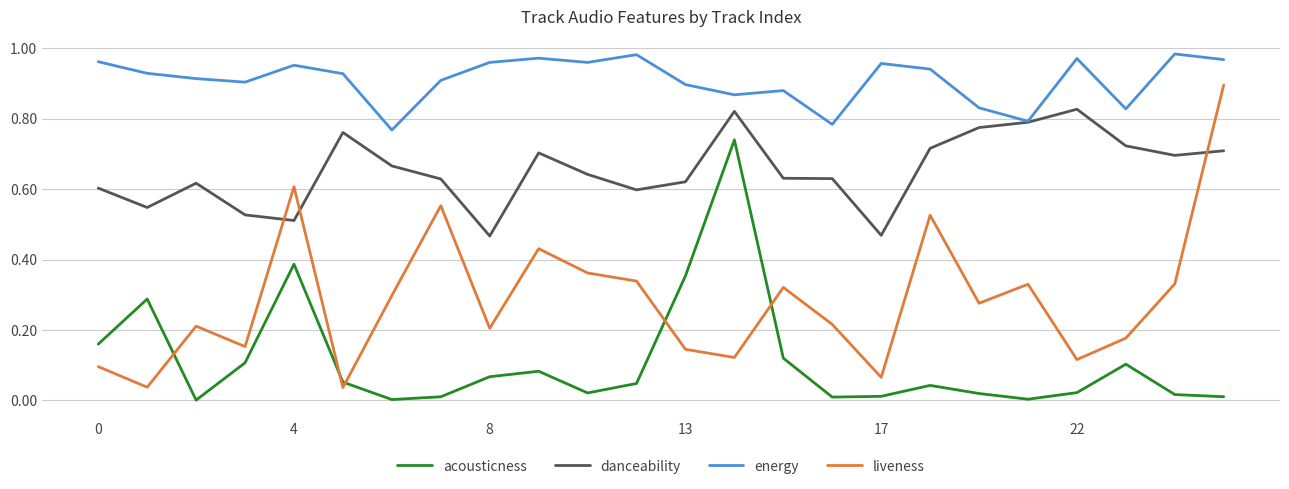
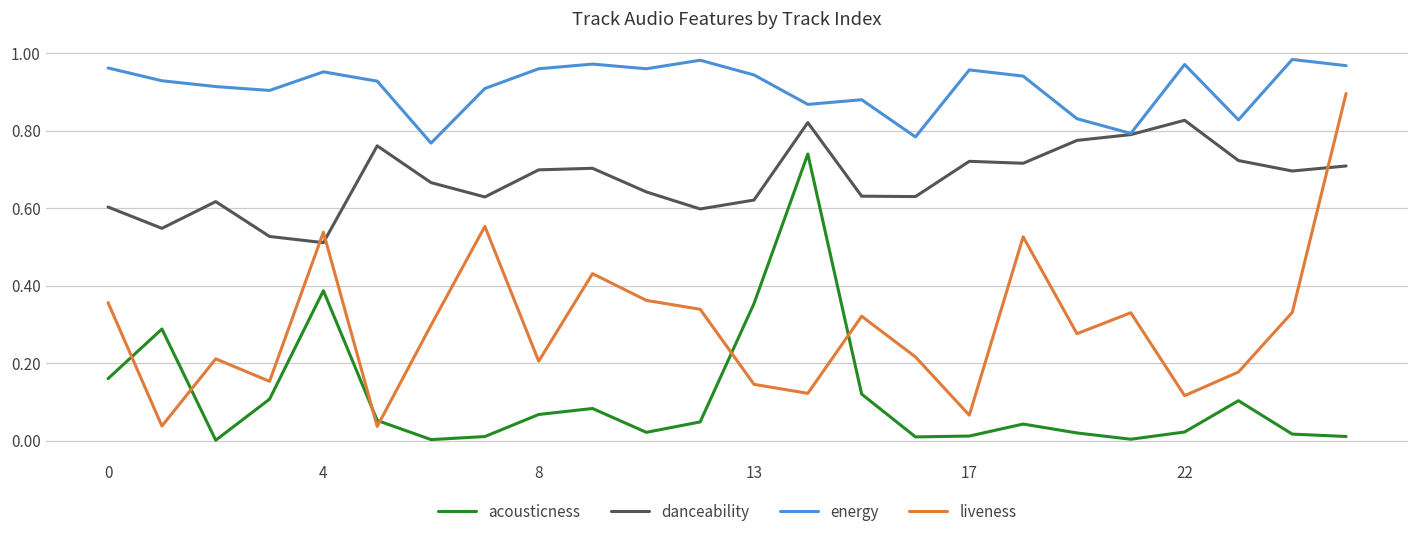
liveness, 0: 0.10 -> 0.36
liveness, 4: 0.61 -> 0.54
danceability, 8: 0.47 -> 0.70
energy, 13: 0.90 -> 0.94
danceability, 17: 0.47 -> 0.72
